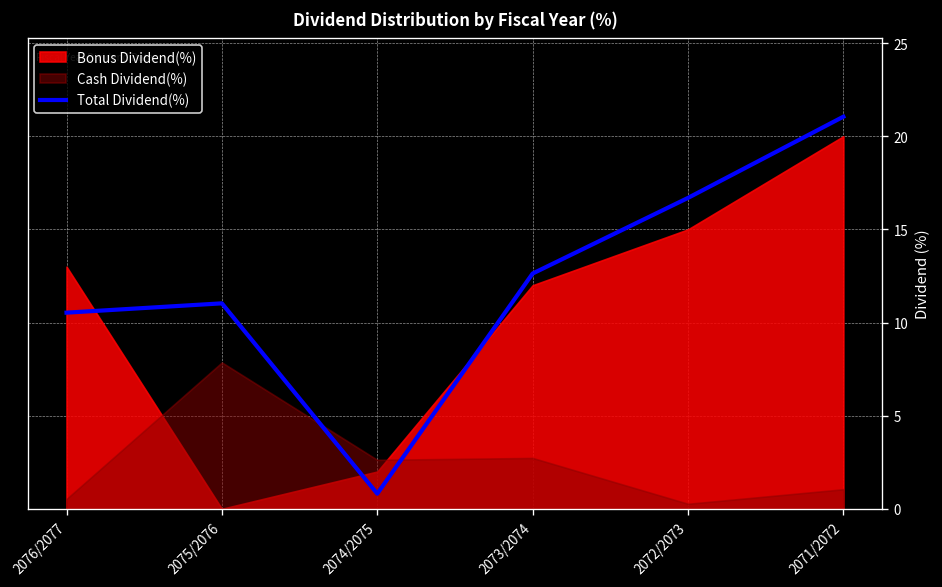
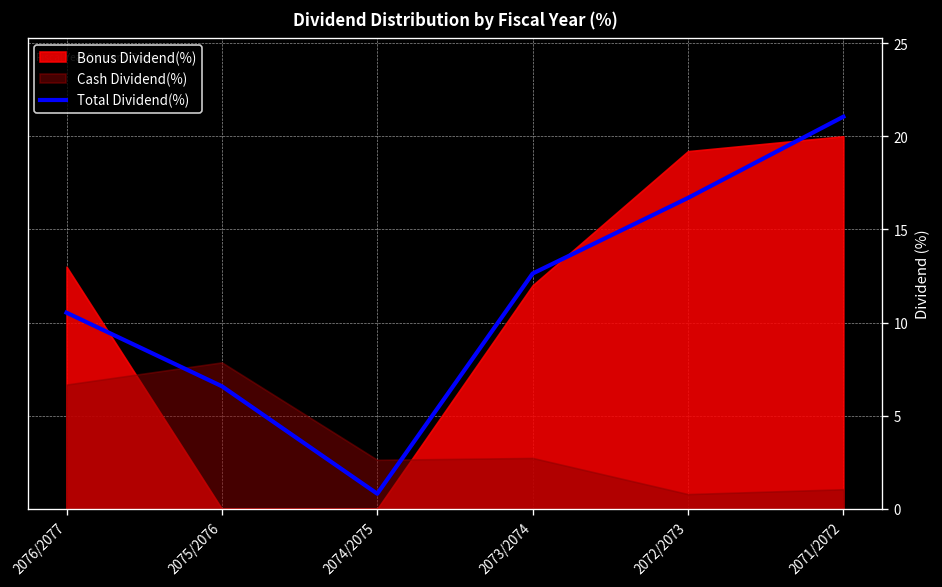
Cash Dividend(%), 2076/2077: 0.5 -> 6.7
Total Dividend(%), 2075/2076: 11.0 -> 6.6
Bonus Dividend(%), 2074/2075: 2 -> 0
Bonus Dividend(%), 2072/2073: 15.0 -> 19.2
Cash Dividend(%), 2072/2073: 0.3 -> 0.8
